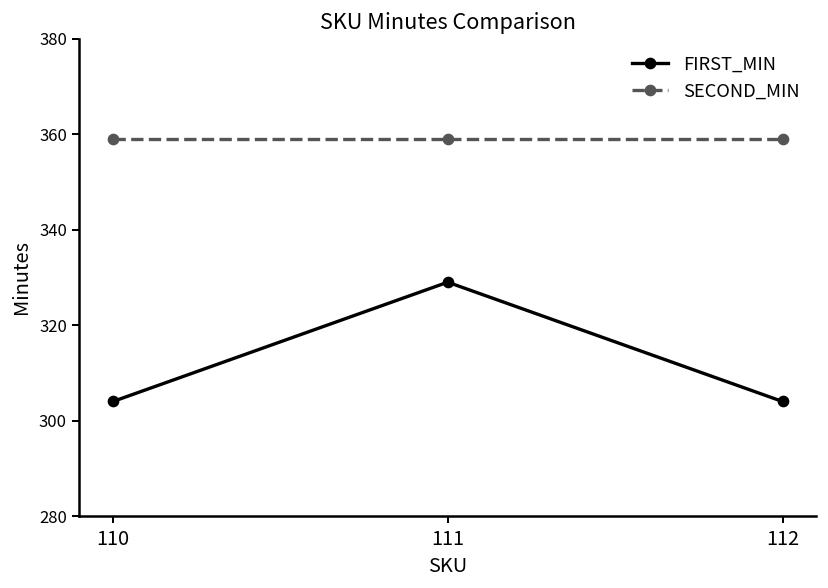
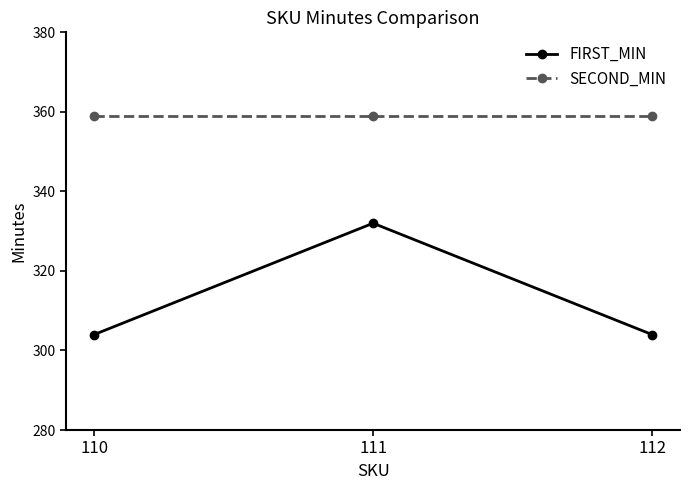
FIRST_MIN, 111: 329 -> 332
